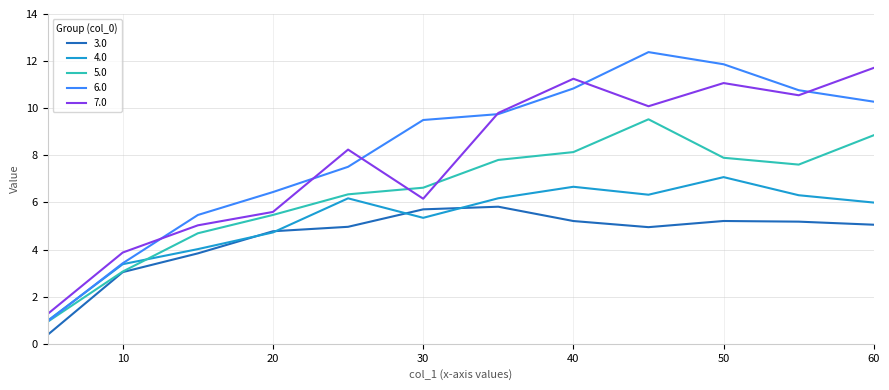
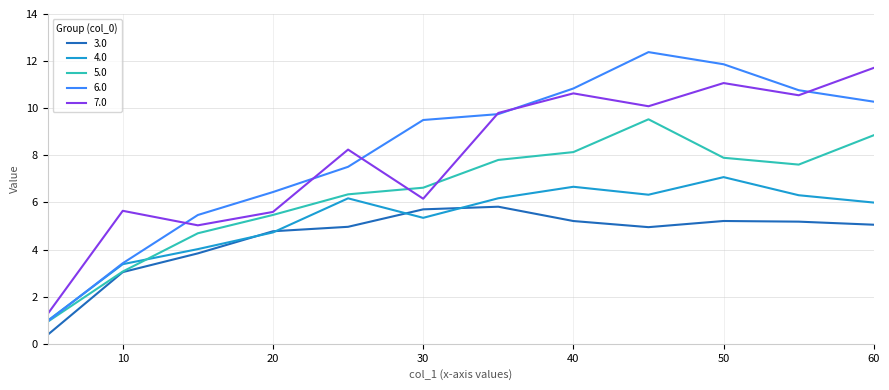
7.0, 10: 3.9 -> 5.6
7.0, 40: 11.3 -> 10.6
